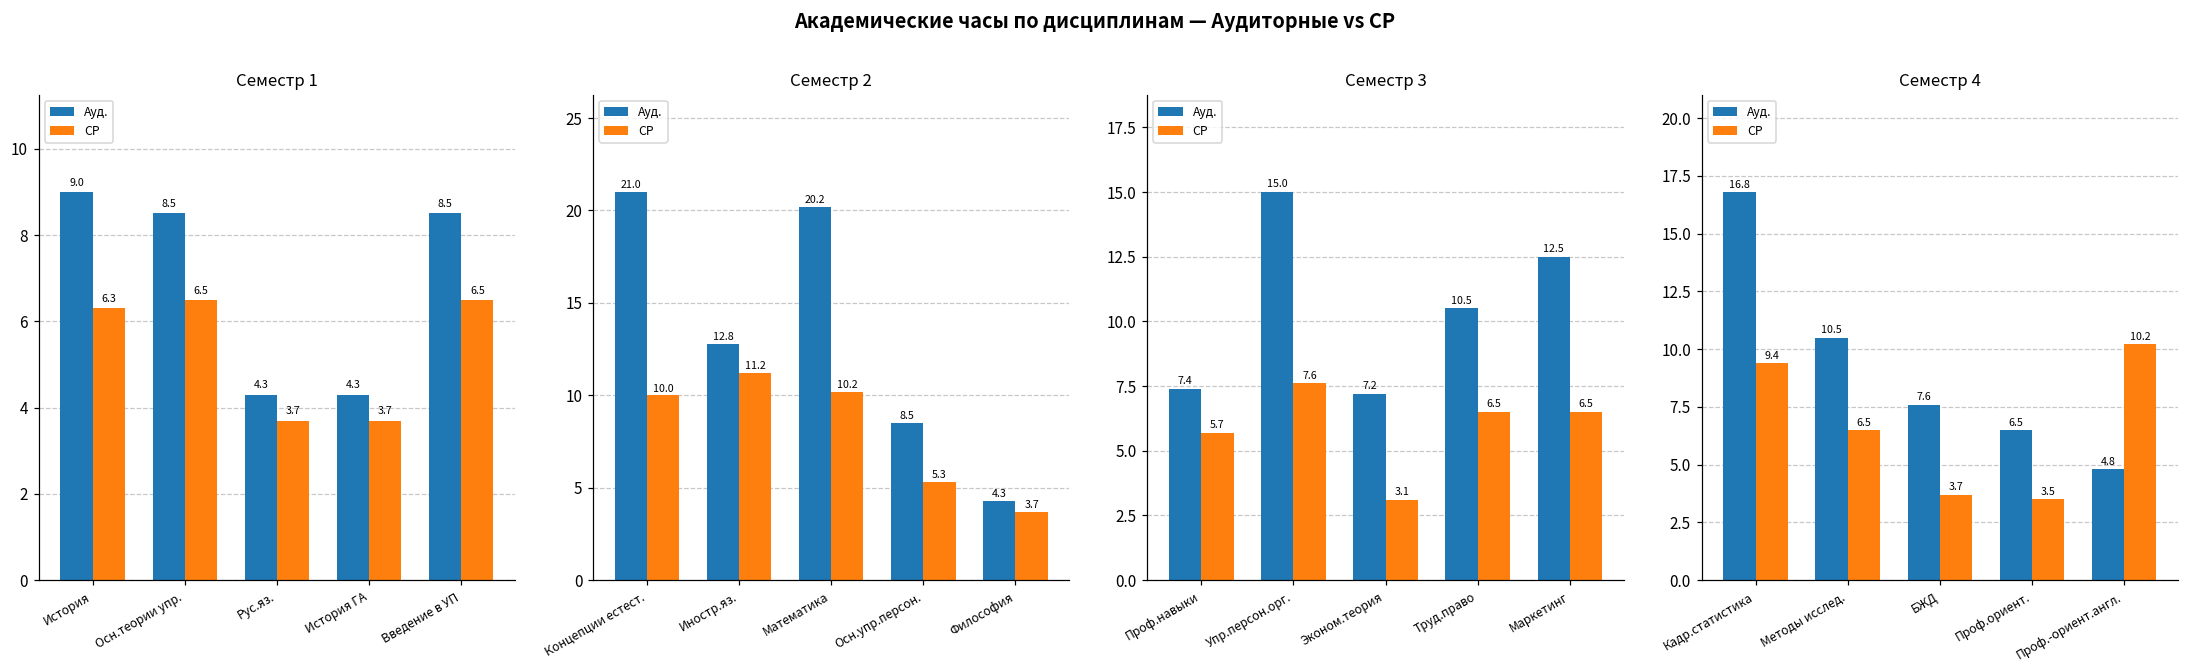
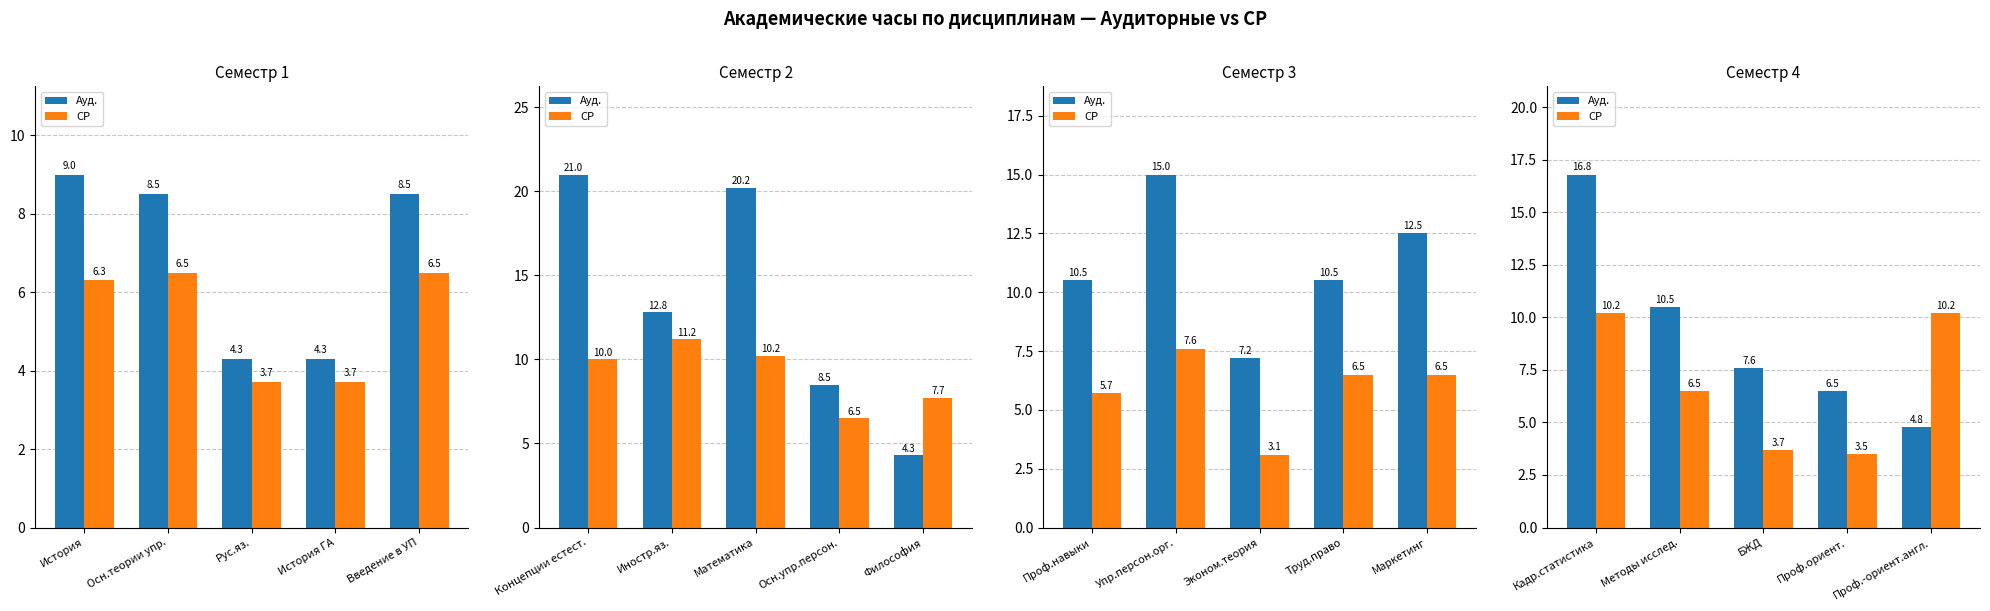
Семестр 2, СР, Осн.упр.персон.: 5.3 -> 6.5
Семестр 2, СР, Философия: 3.7 -> 7.7
Семестр 3, Ауд., Проф.навыки: 7.4 -> 10.5
Семестр 4, СР, Кадр.статистика: 9.4 -> 10.2
